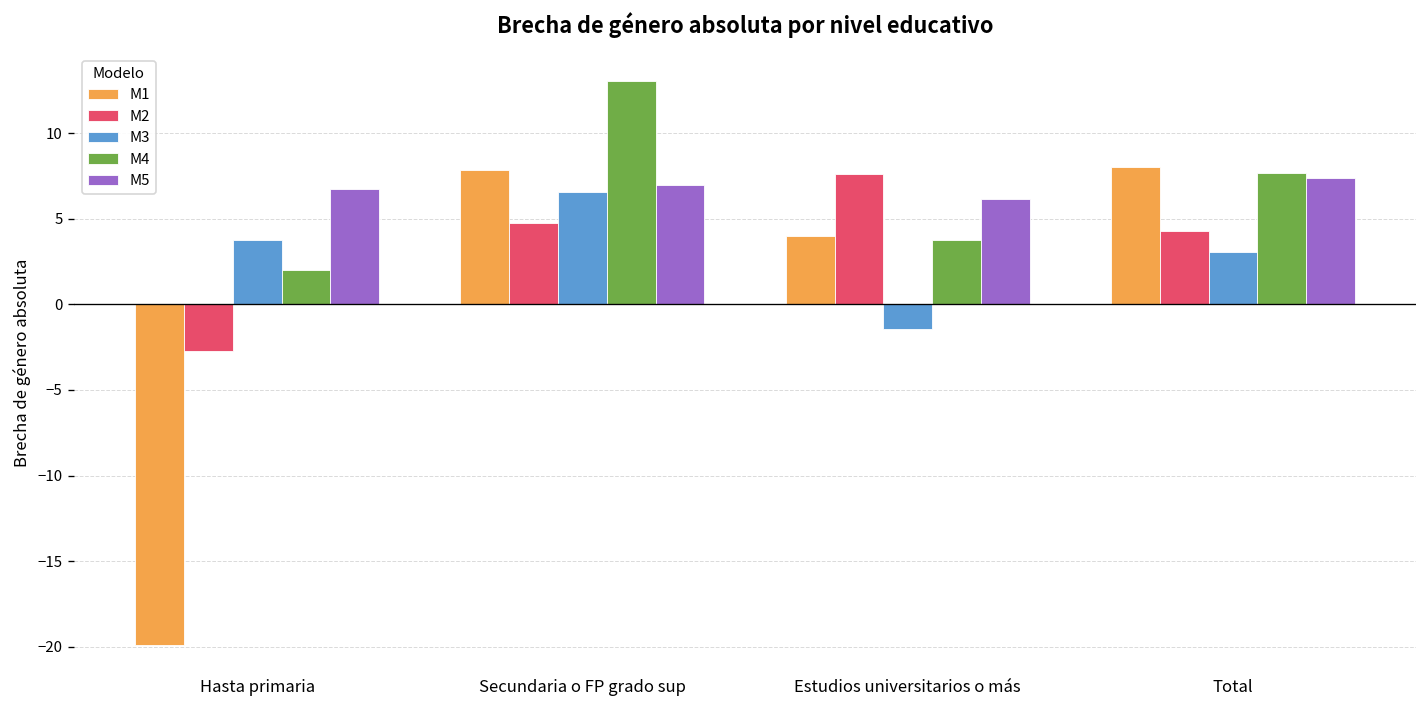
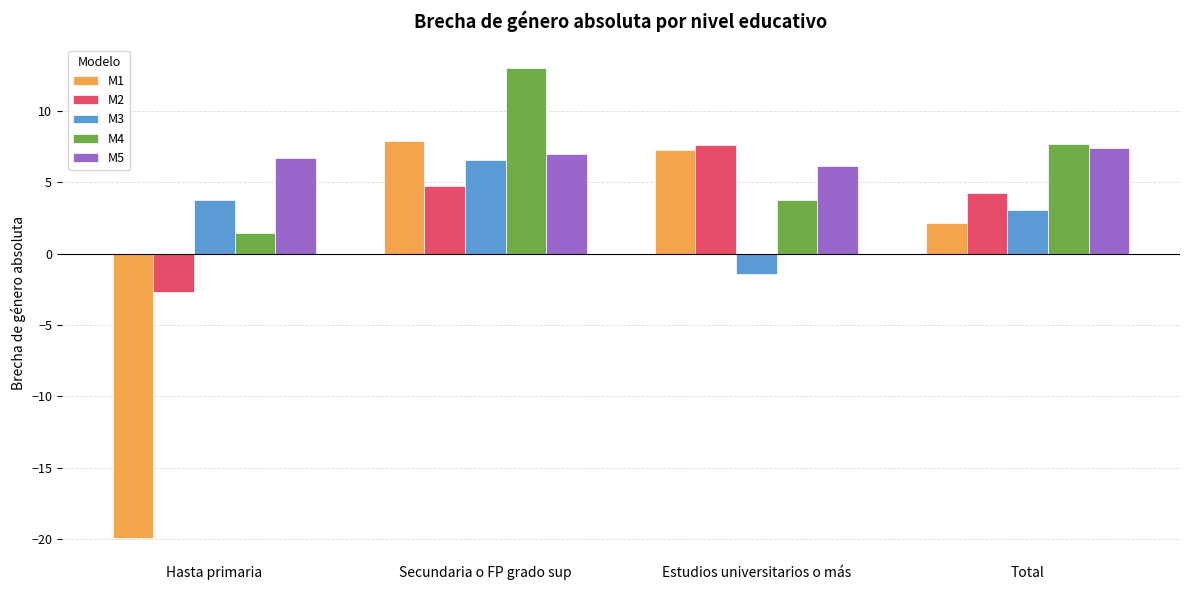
M4, Hasta primaria: 2.0 -> 1.4
M1, Estudios universitarios o más: 4.0 -> 7.3
M1, Total: 8.0 -> 2.2
